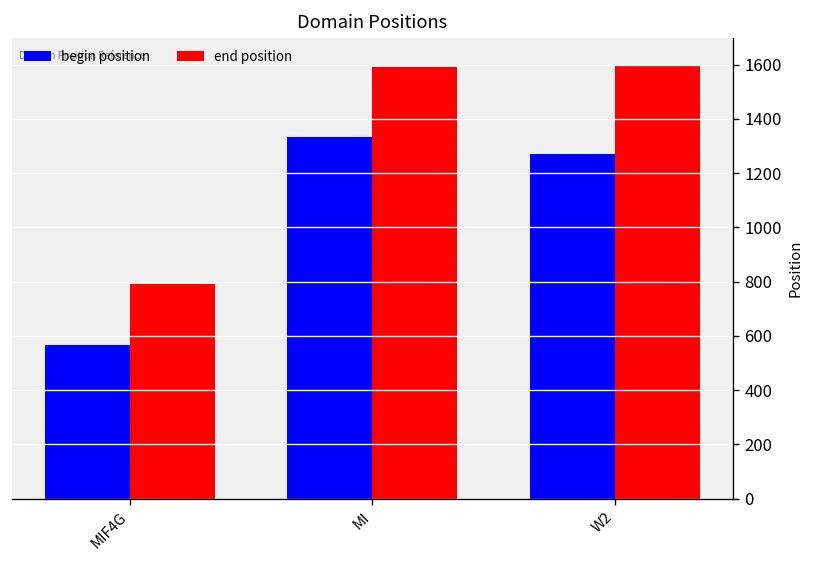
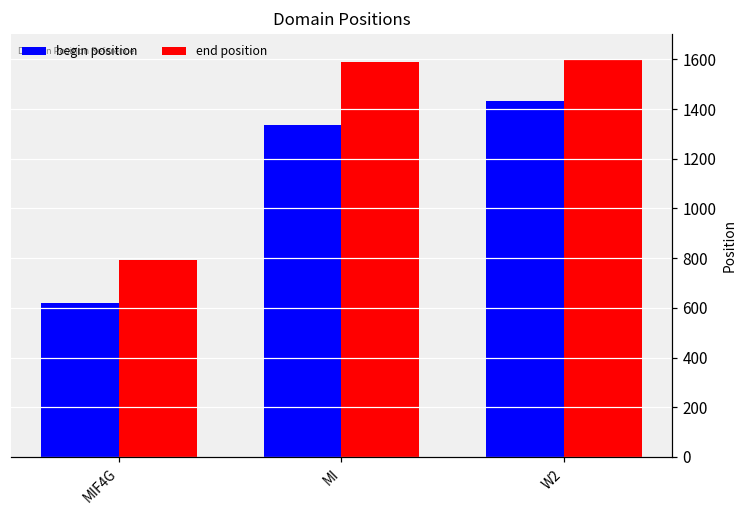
begin position, MIF4G: 570 -> 620
begin position, W2: 1270 -> 1430
